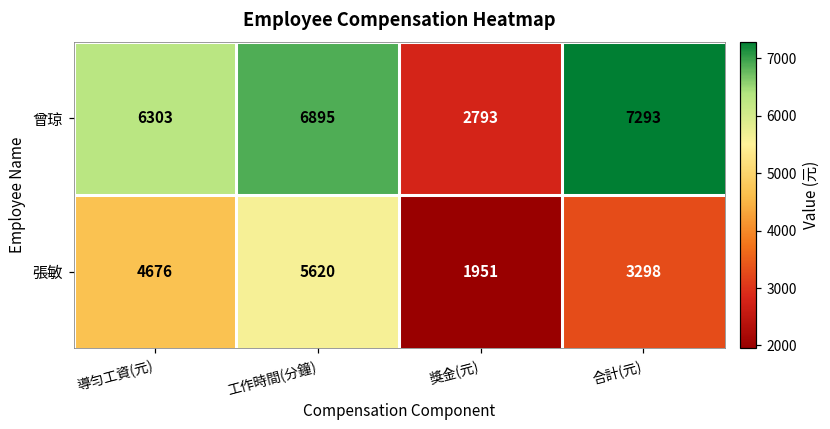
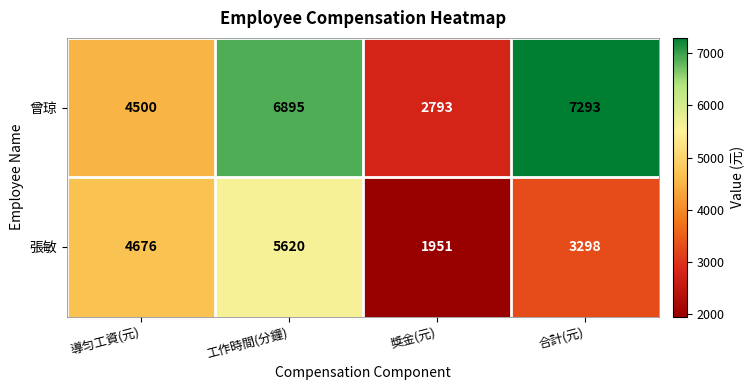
曾琼, 導匀工資(元): 6303 -> 4500
